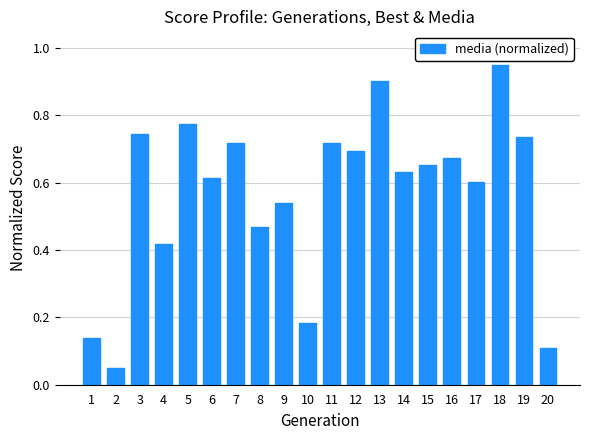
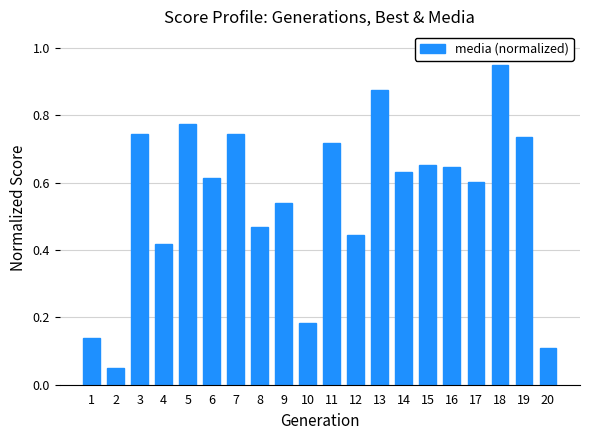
7: 0.72 -> 0.75
12: 0.69 -> 0.44
13: 0.90 -> 0.87
16: 0.67 -> 0.65
